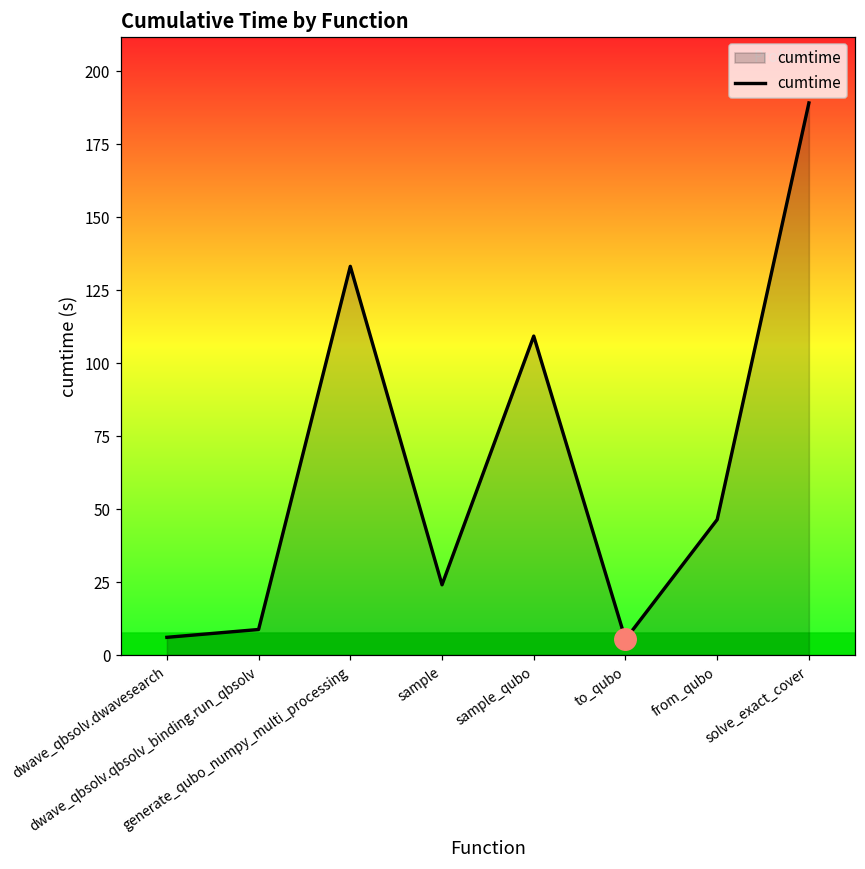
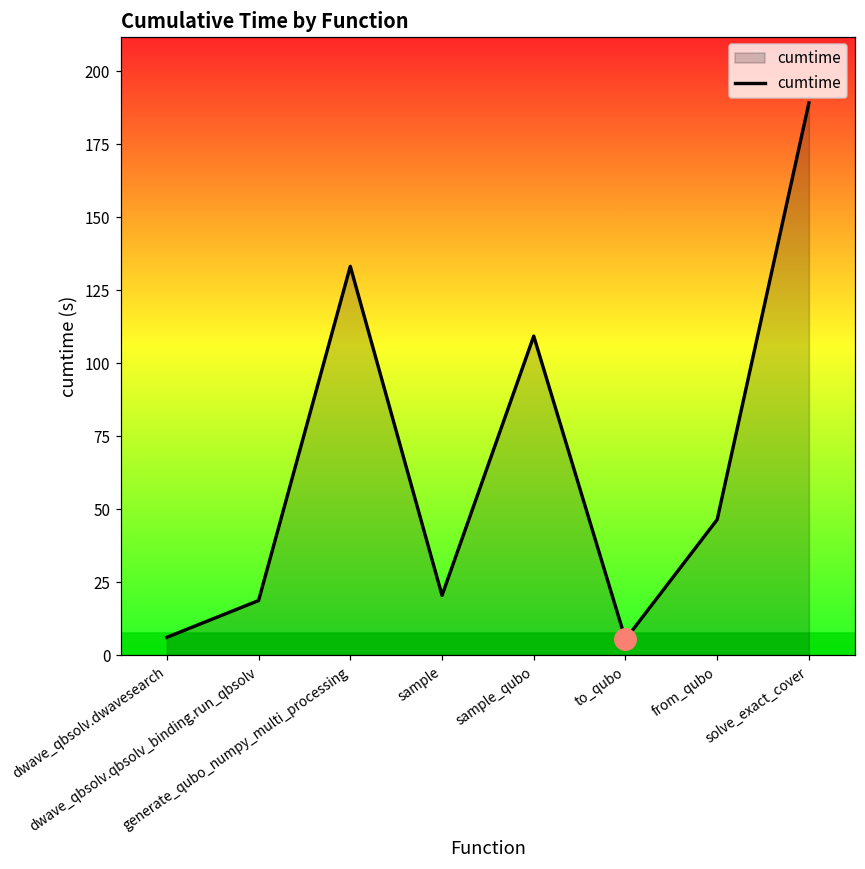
cumtime, dwave_qbsolv.qbsolv_binding.run_qbsolv: 9 -> 19
cumtime, sample: 24 -> 20
